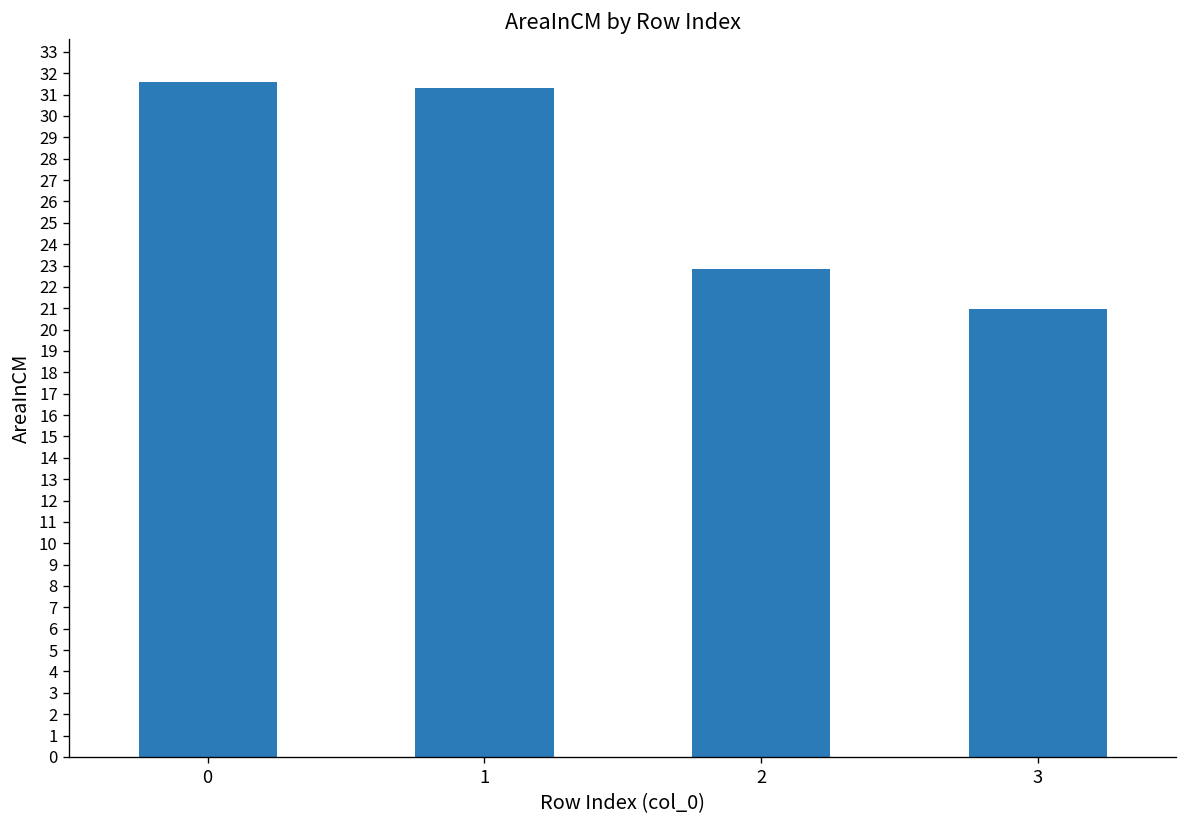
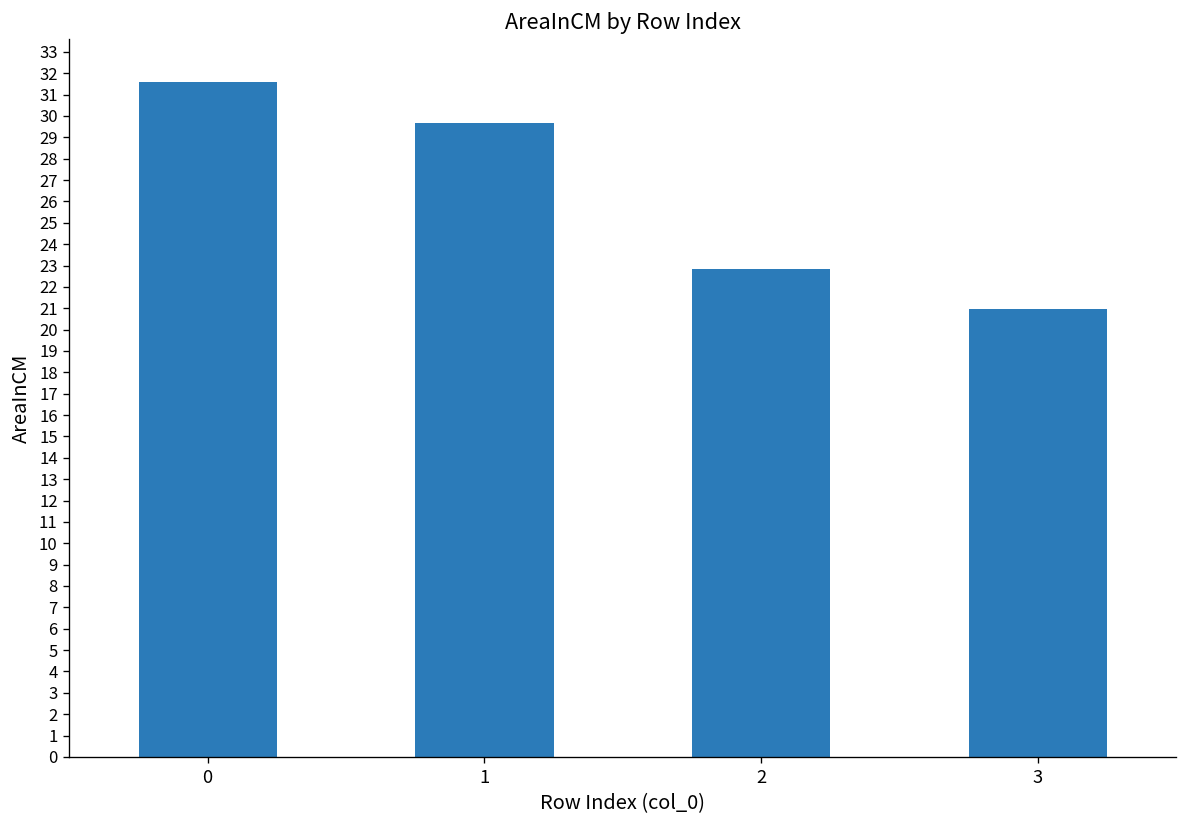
1: 31.3 -> 29.7
